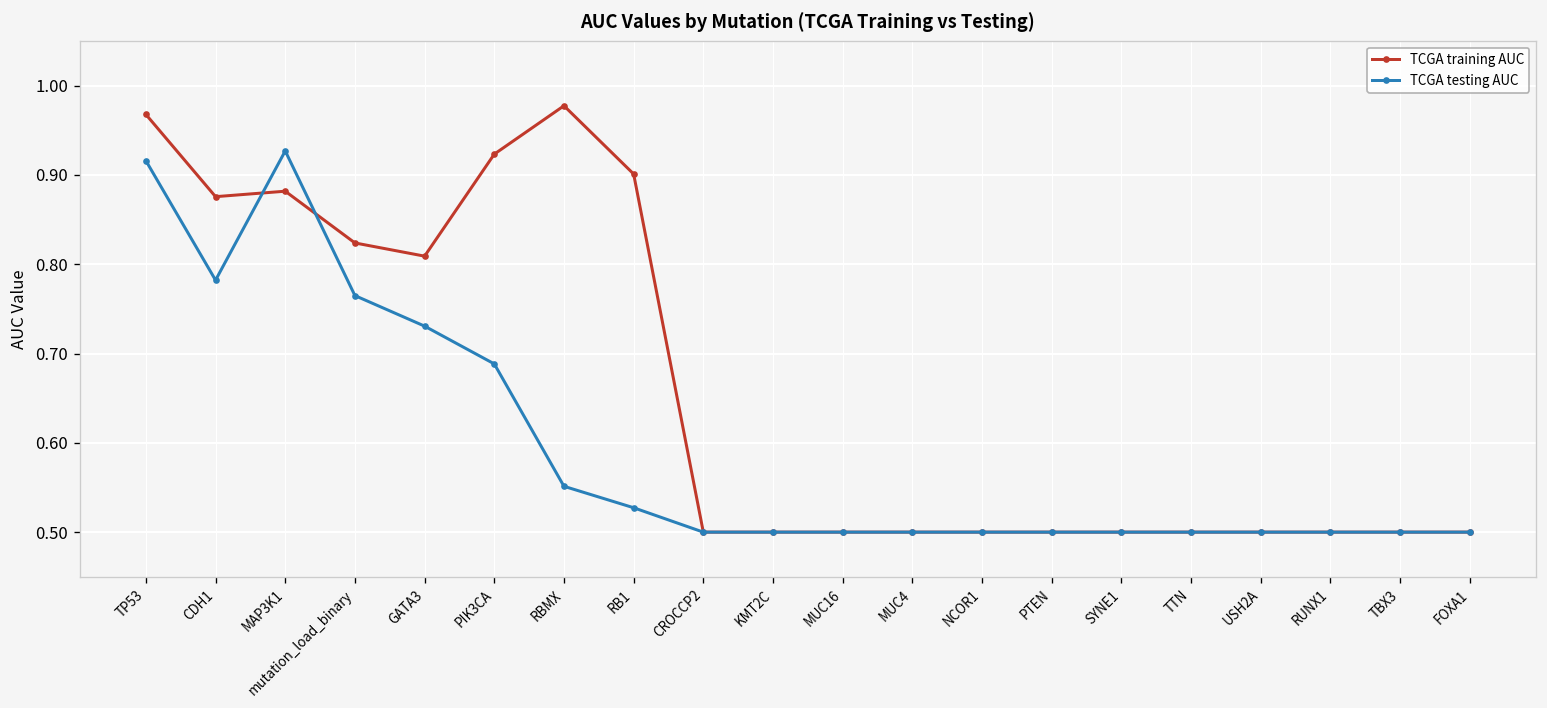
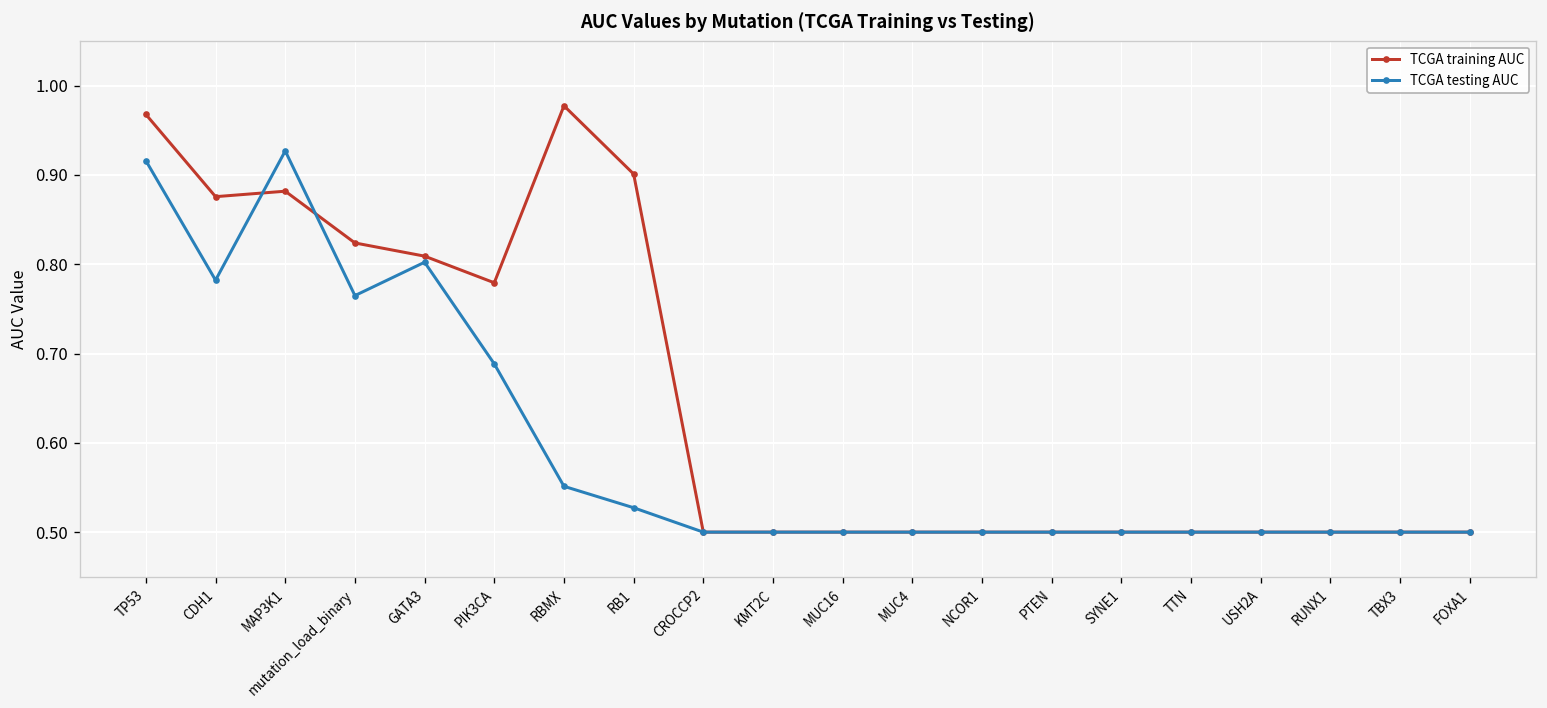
TCGA testing AUC, GATA3: 0.73 -> 0.80
TCGA training AUC, PIK3CA: 0.92 -> 0.78
